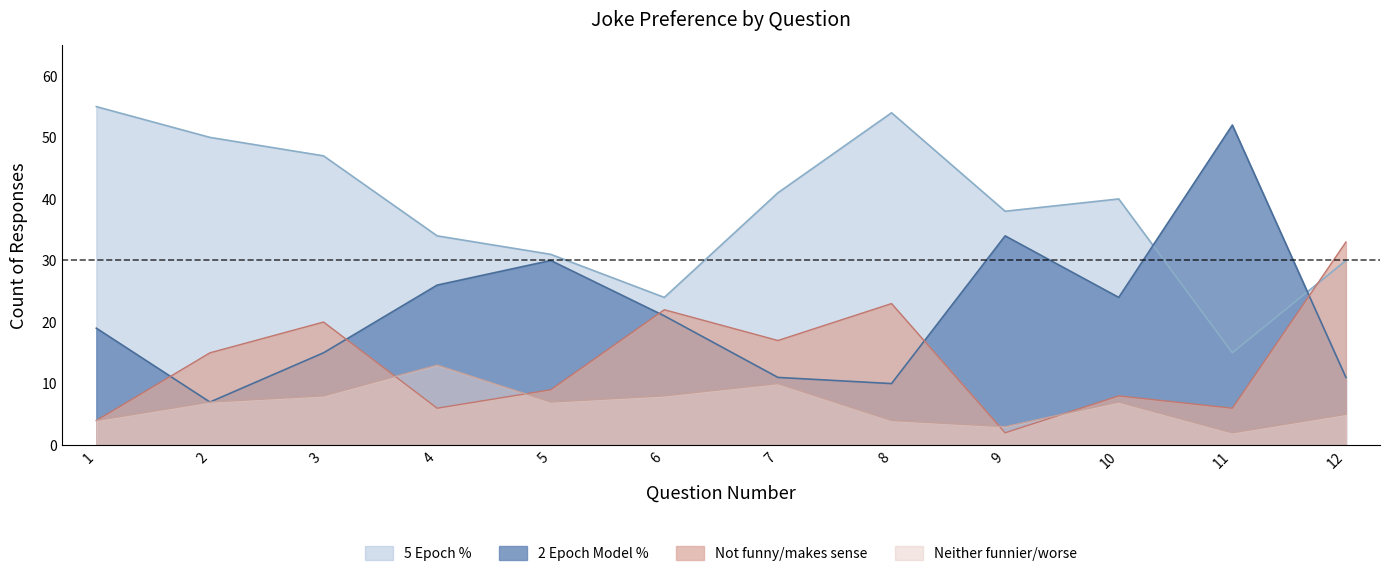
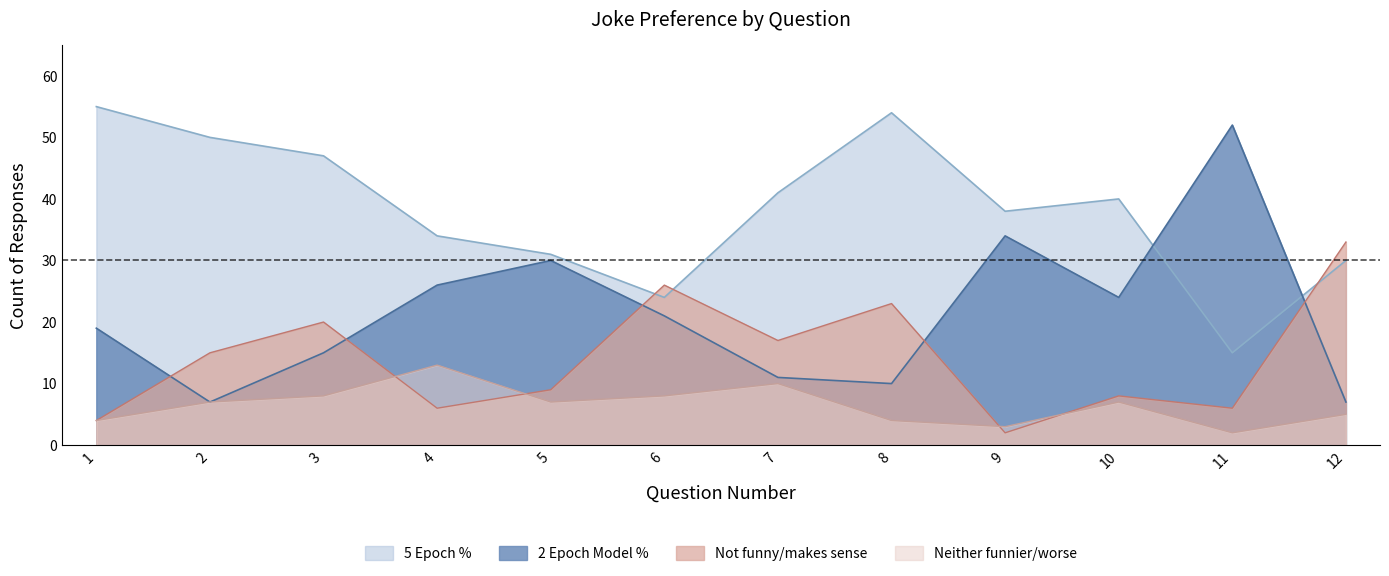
Not funny/makes sense, 6: 22 -> 26
2 Epoch Model %, 12: 11 -> 7
